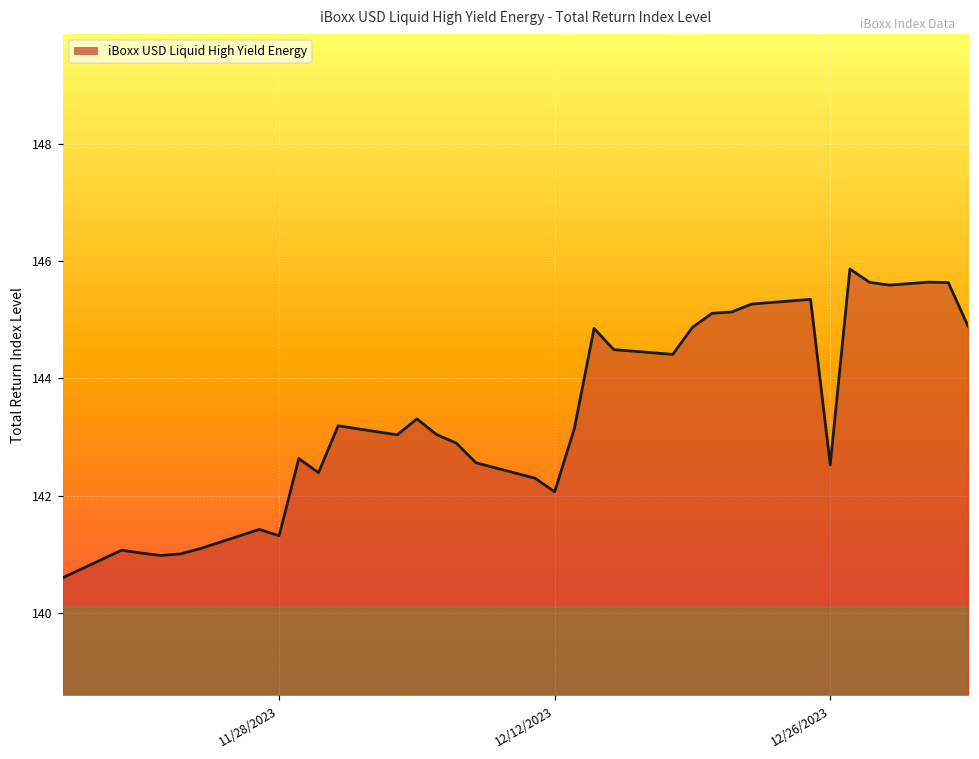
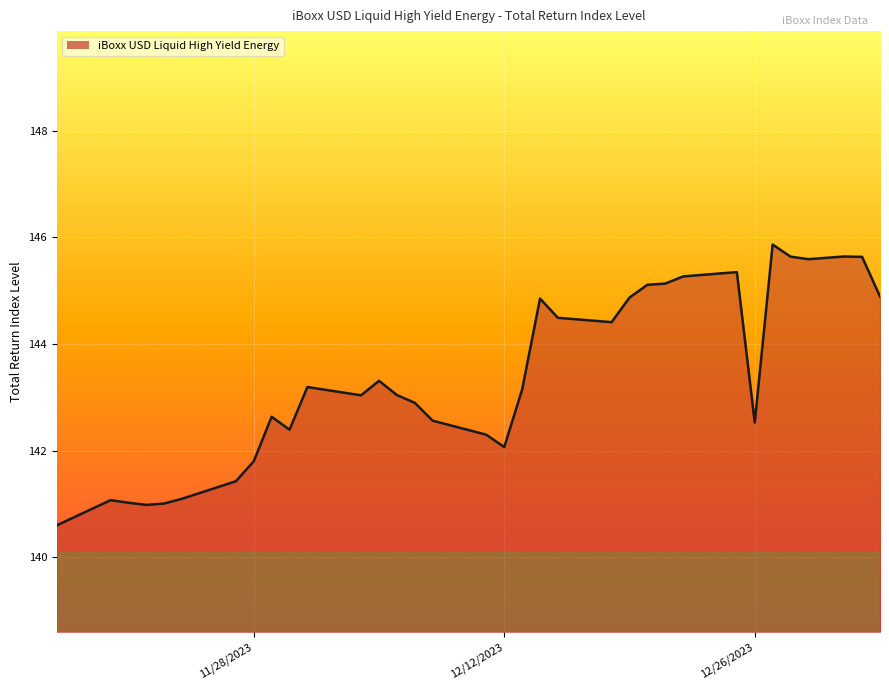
11/28/2023: 141.3 -> 141.8
